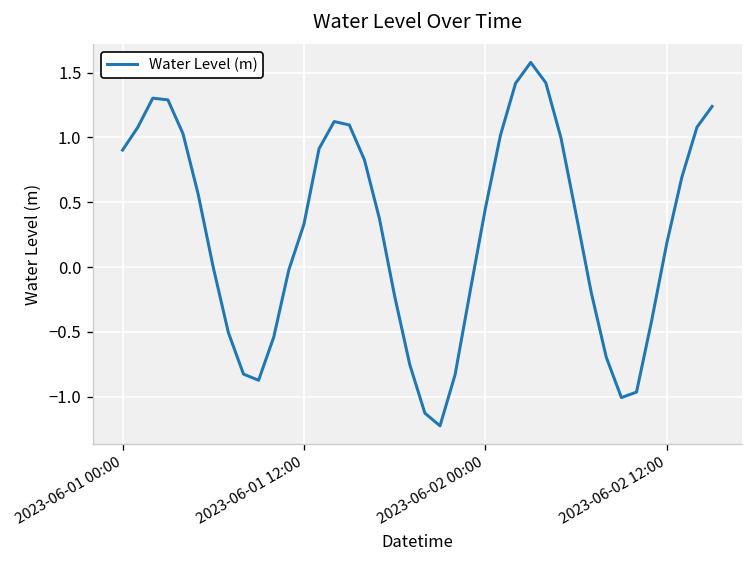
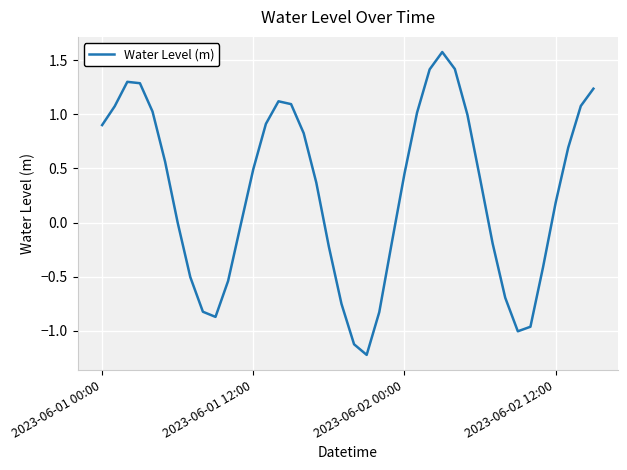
2023-06-01 12:00: 0.33 -> 0.49
